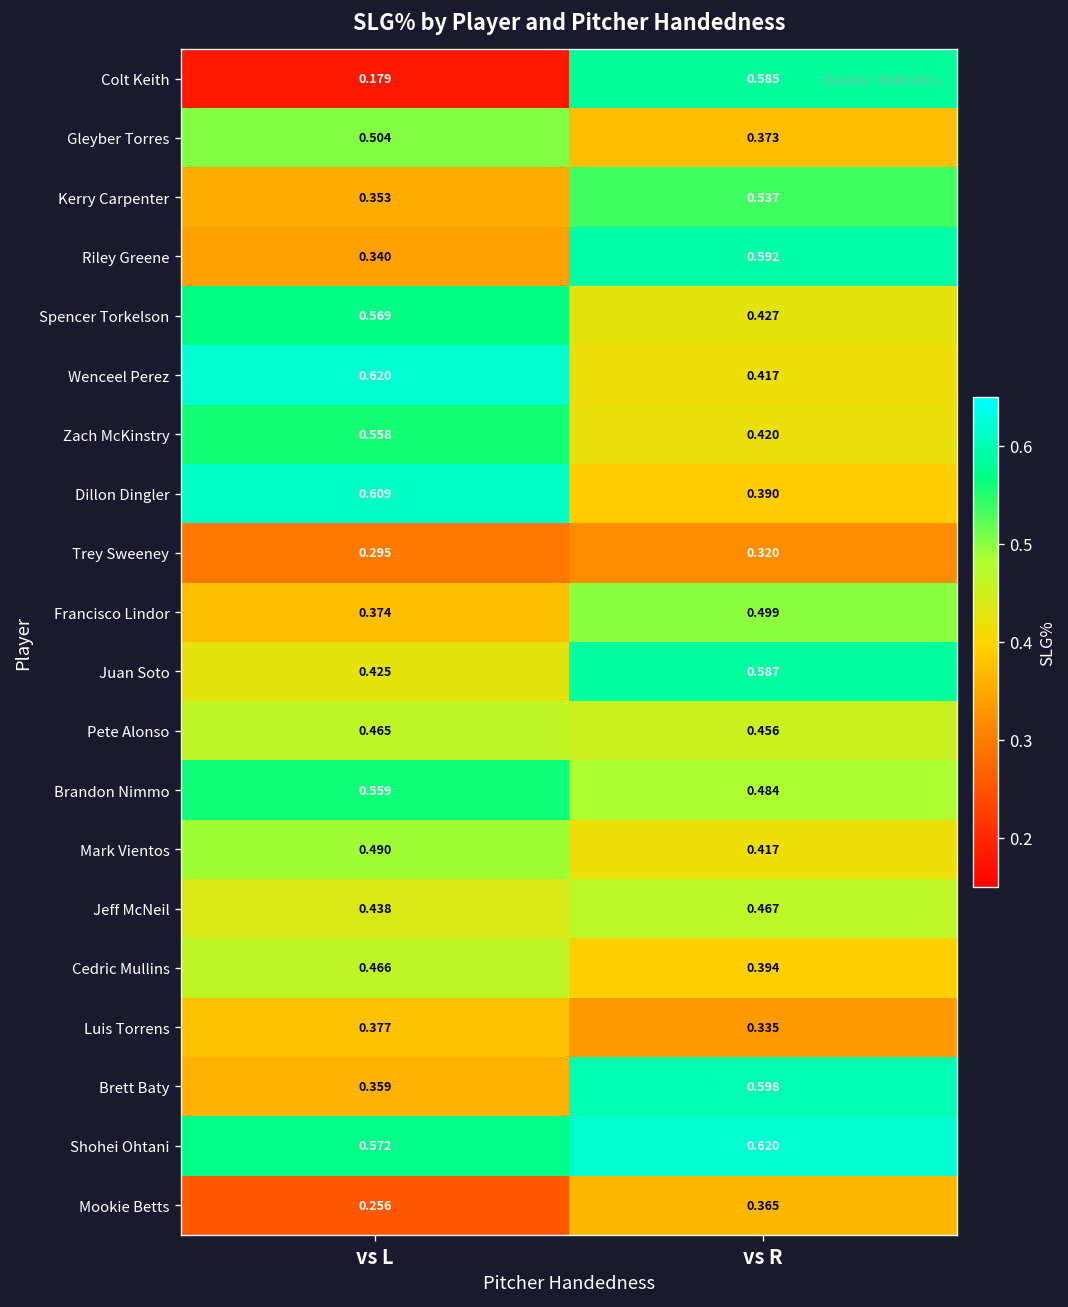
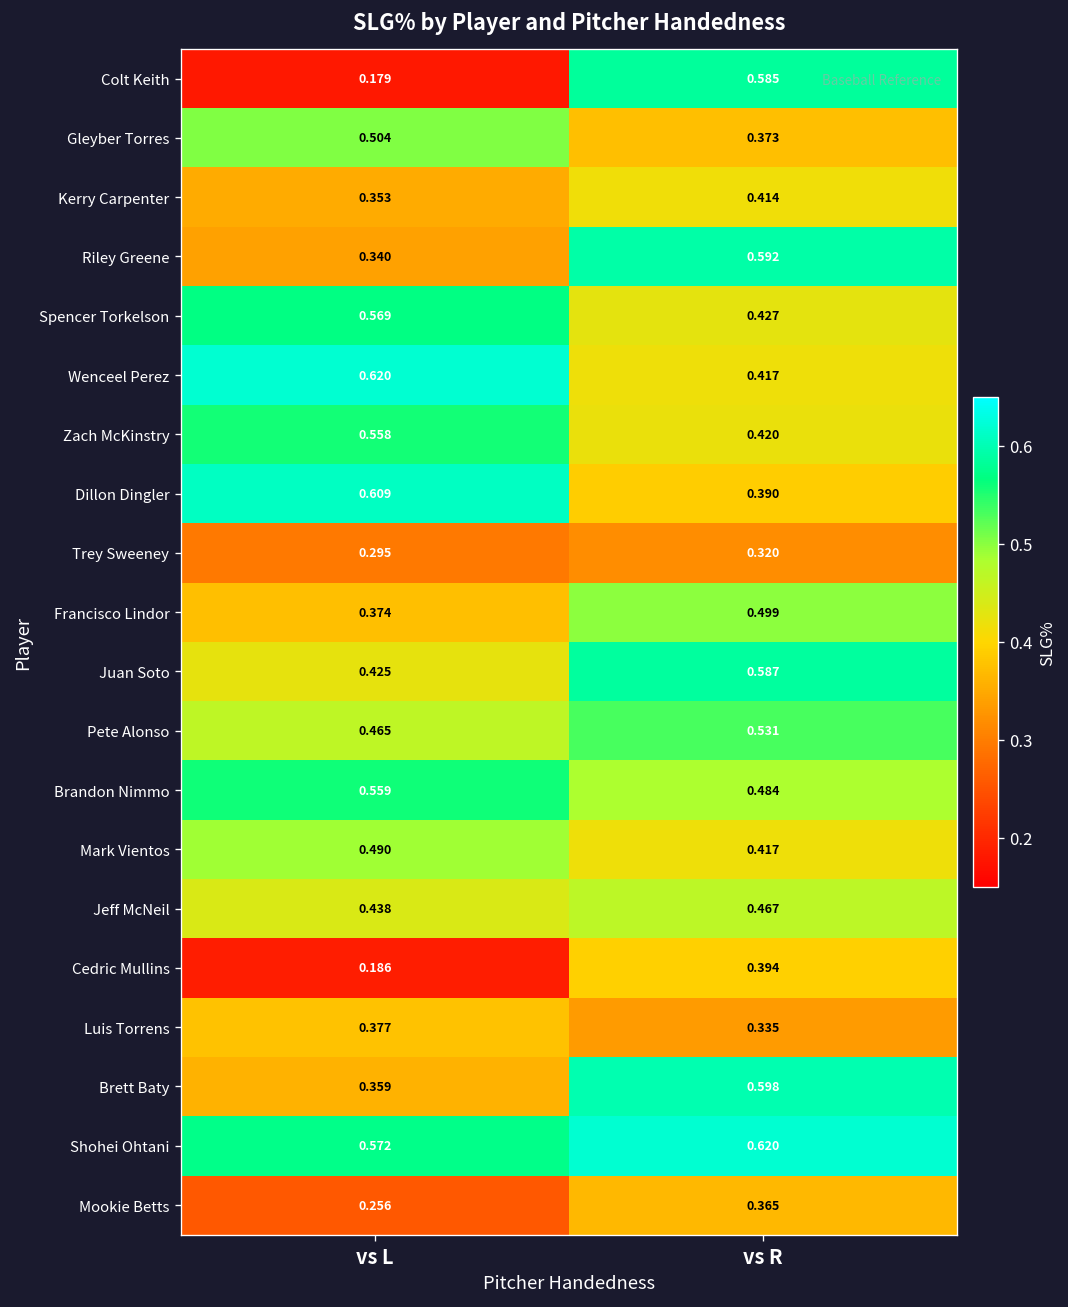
Kerry Carpenter, vs R: 0.537 -> 0.414
Pete Alonso, vs R: 0.456 -> 0.531
Cedric Mullins, vs L: 0.466 -> 0.186
